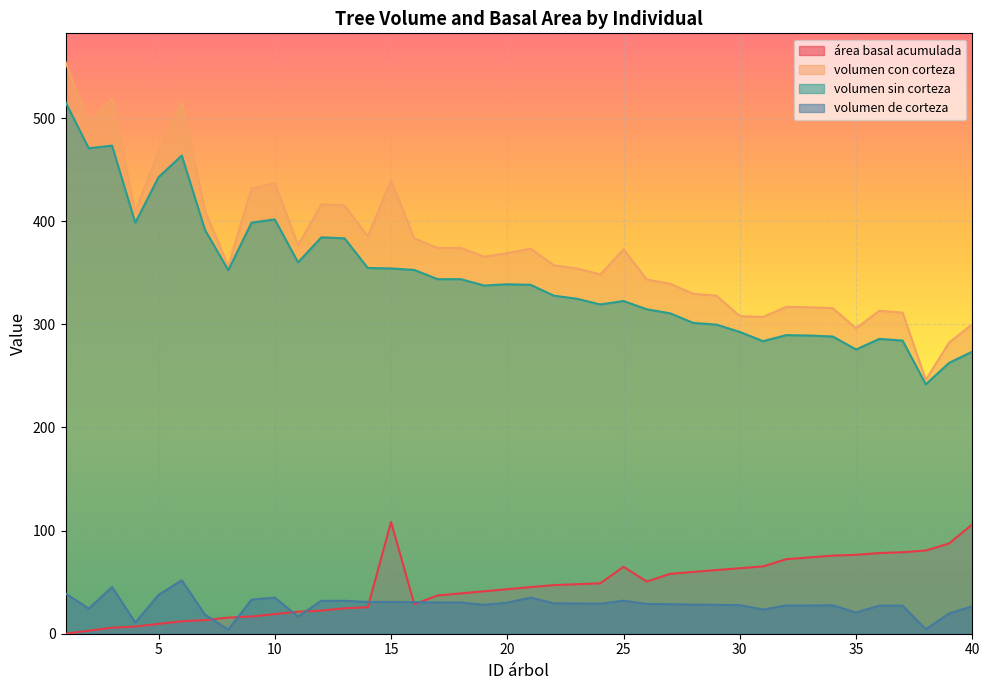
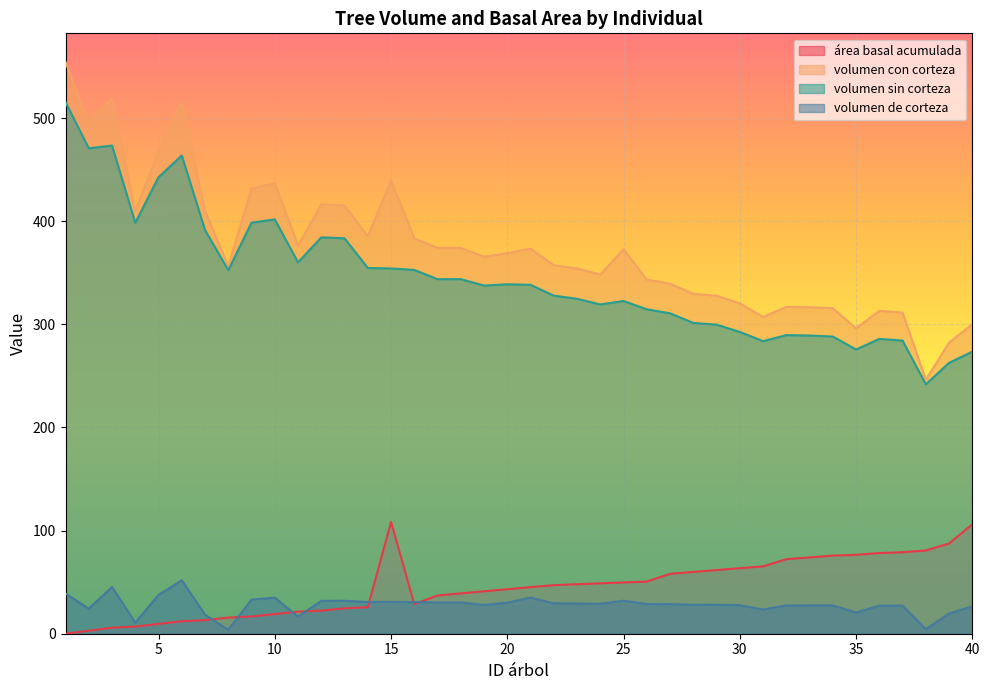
área basal acumulada, 25: 65 -> 50
volumen con corteza, 30: 308 -> 320
